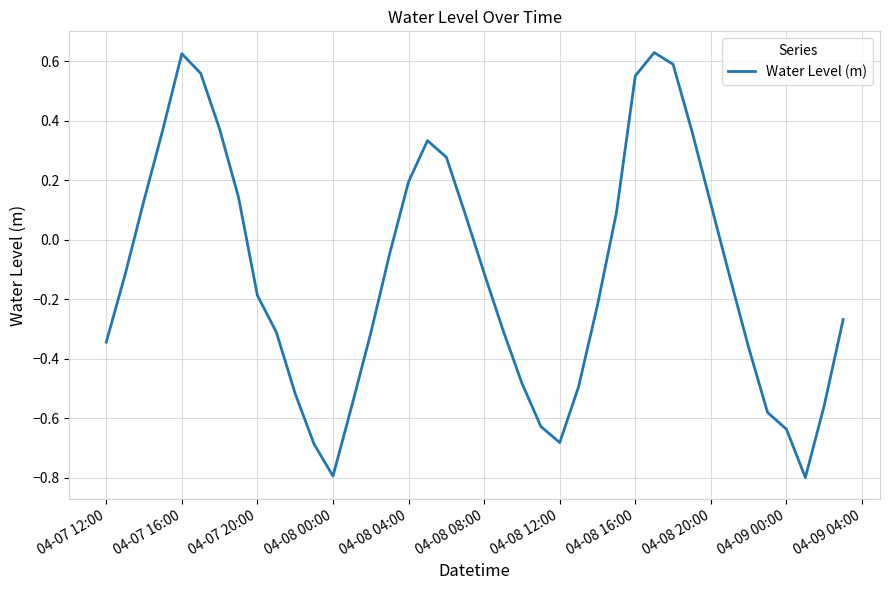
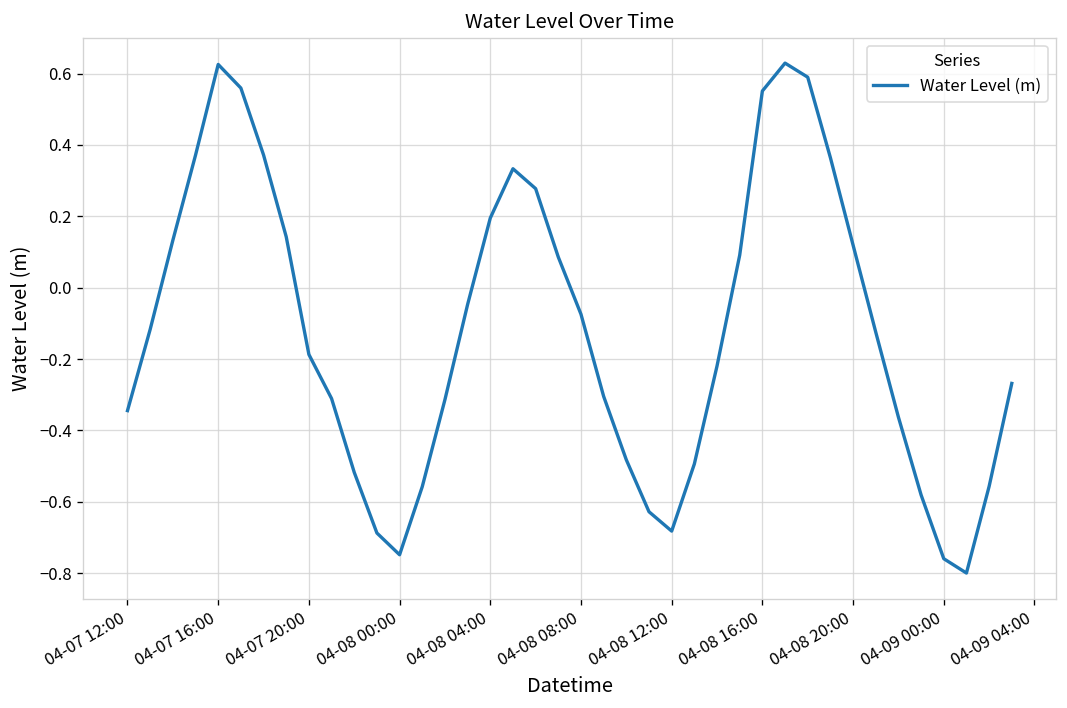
04-08 00:00: -0.80 -> -0.75
04-08 08:00: -0.11 -> -0.07
04-09 00:00: -0.64 -> -0.76
